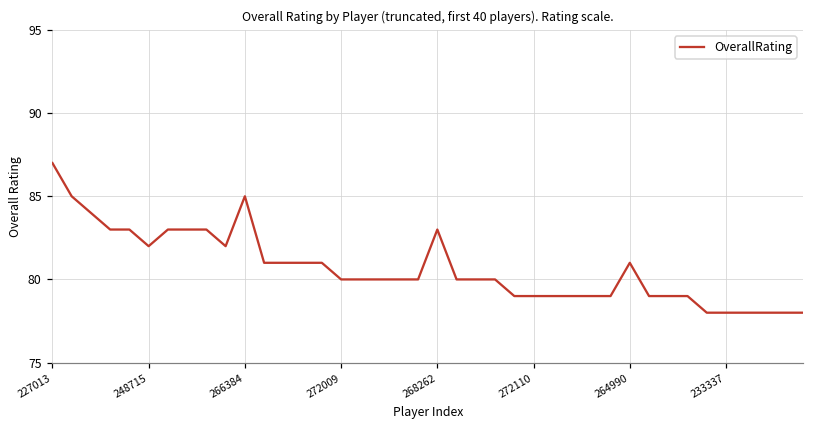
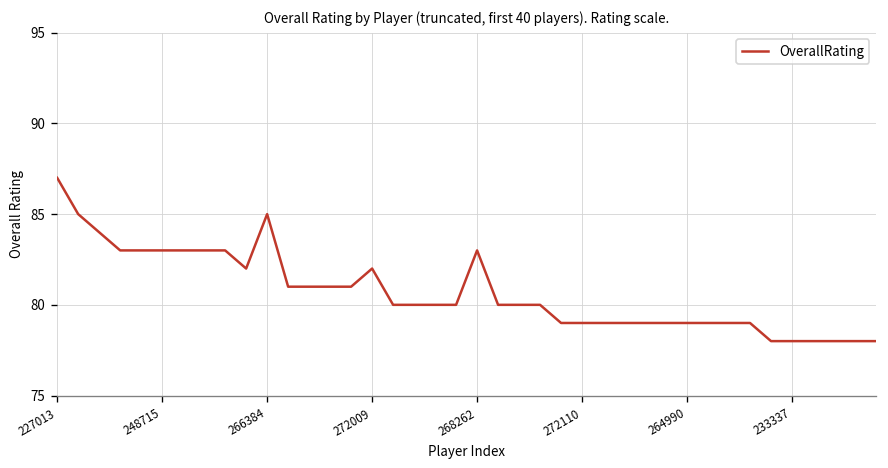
248715: 82 -> 83
272009: 80 -> 82
264990: 81 -> 79
